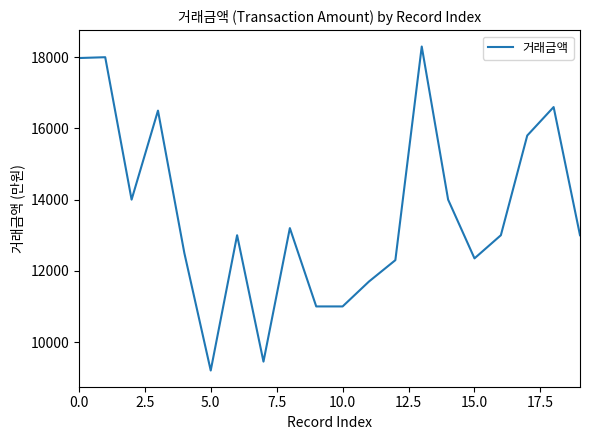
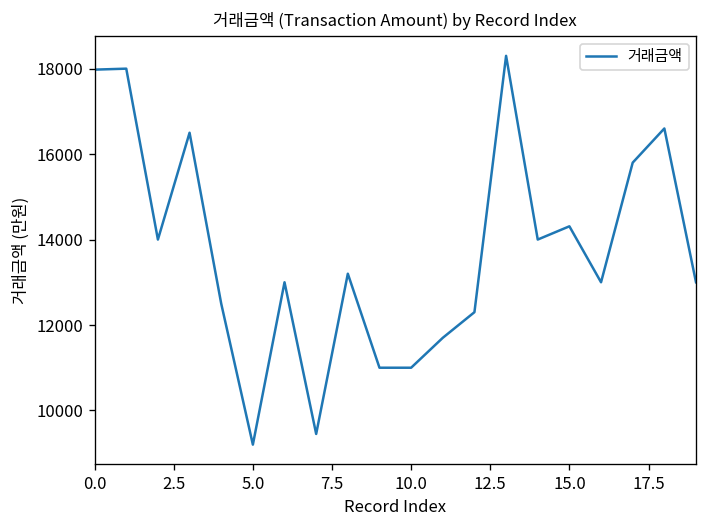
15.0: 12400 -> 14300
